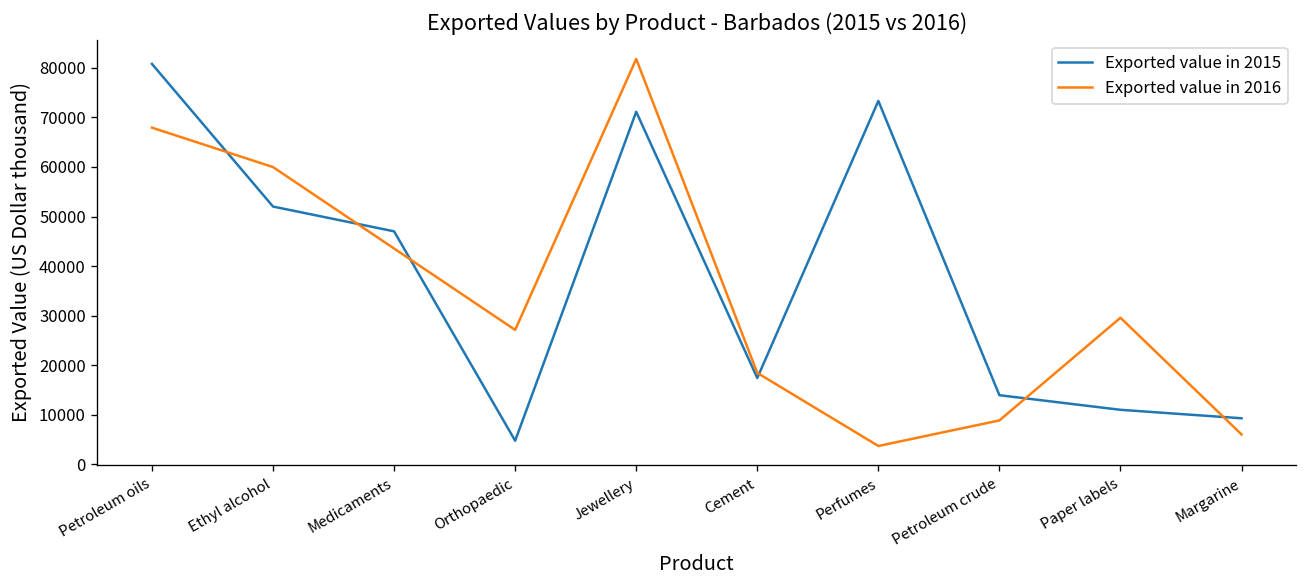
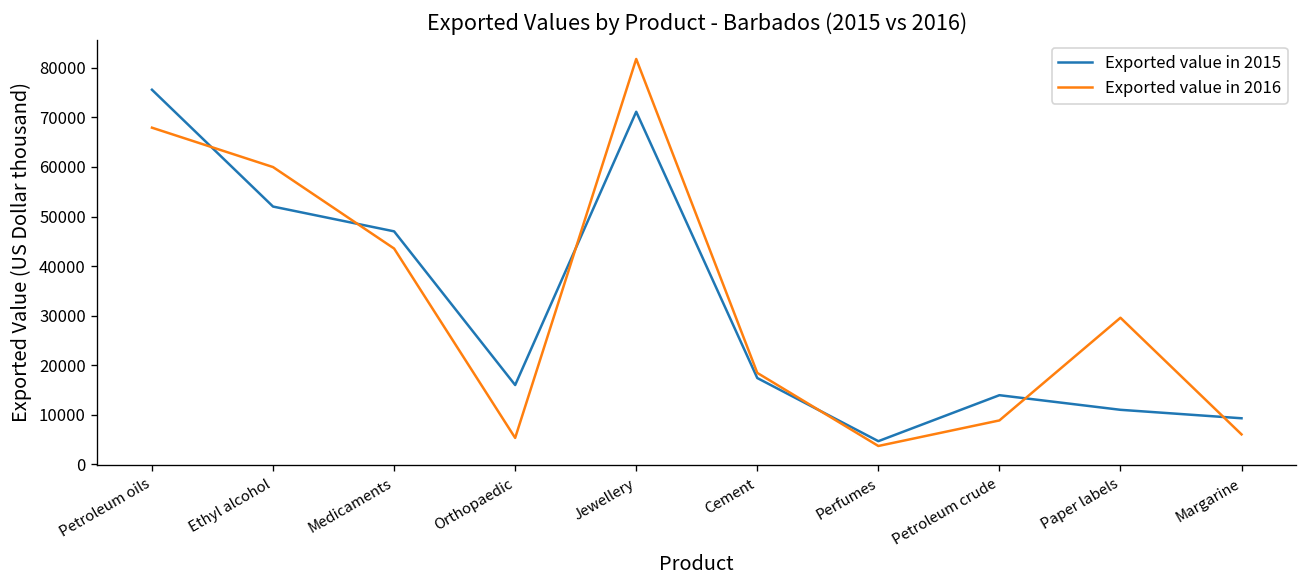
Exported value in 2015, Petroleum oils: 81000 -> 76000
Exported value in 2015, Orthopaedic: 5000 -> 16000
Exported value in 2016, Orthopaedic: 27000 -> 5000
Exported value in 2015, Perfumes: 73000 -> 5000
